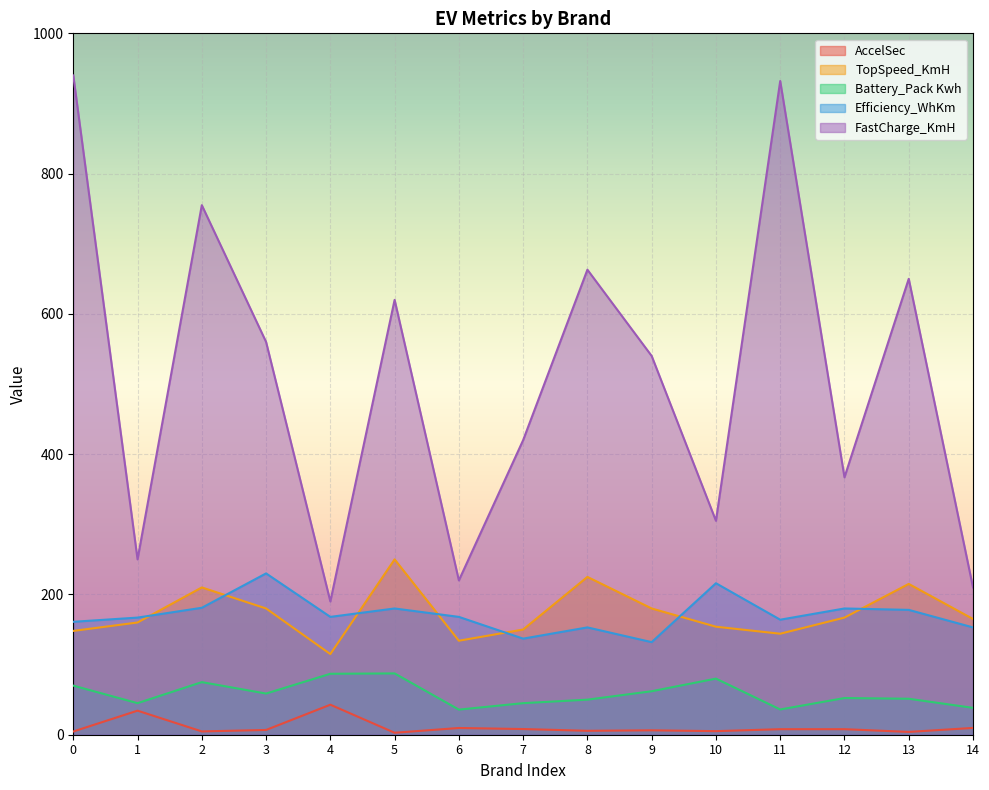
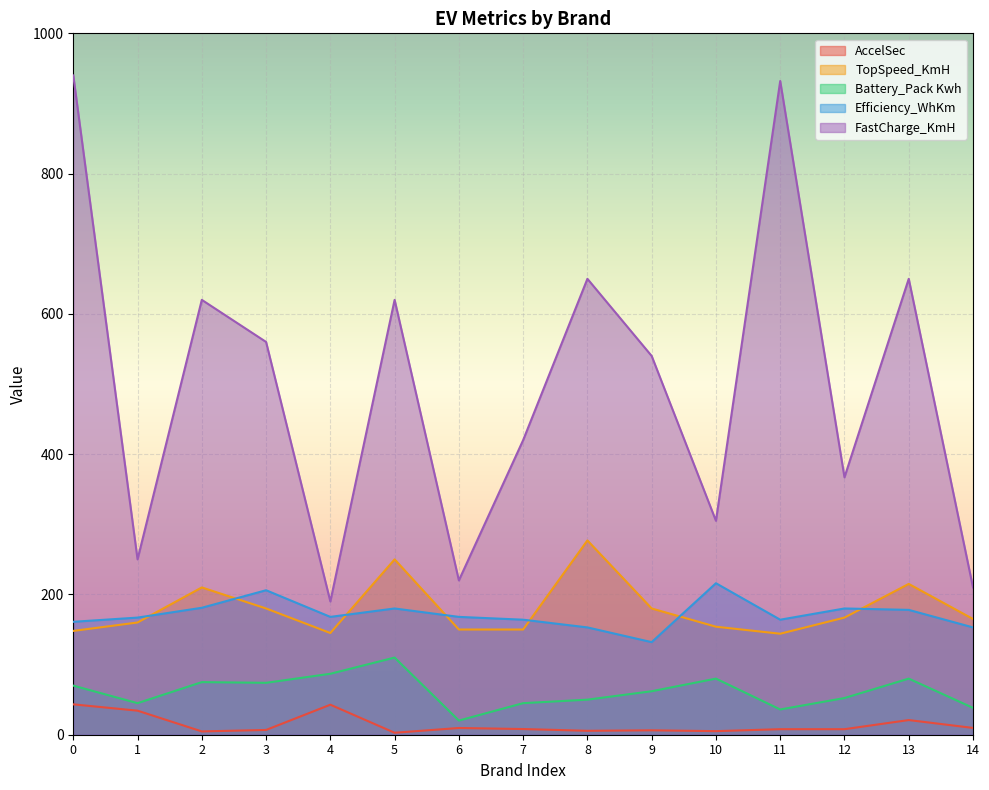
AccelSec, 0: 0 -> 40
FastCharge_KmH, 2: 760 -> 620
Battery_Pack Kwh, 3: 60 -> 70
Efficiency_WhKm, 3: 230 -> 210
TopSpeed_KmH, 4: 120 -> 150
Battery_Pack Kwh, 5: 90 -> 110
TopSpeed_KmH, 6: 130 -> 150
Battery_Pack Kwh, 6: 40 -> 20
Efficiency_WhKm, 7: 140 -> 160
TopSpeed_KmH, 8: 230 -> 280
FastCharge_KmH, 8: 660 -> 650
AccelSec, 13: 0 -> 20
Battery_Pack Kwh, 13: 50 -> 80
